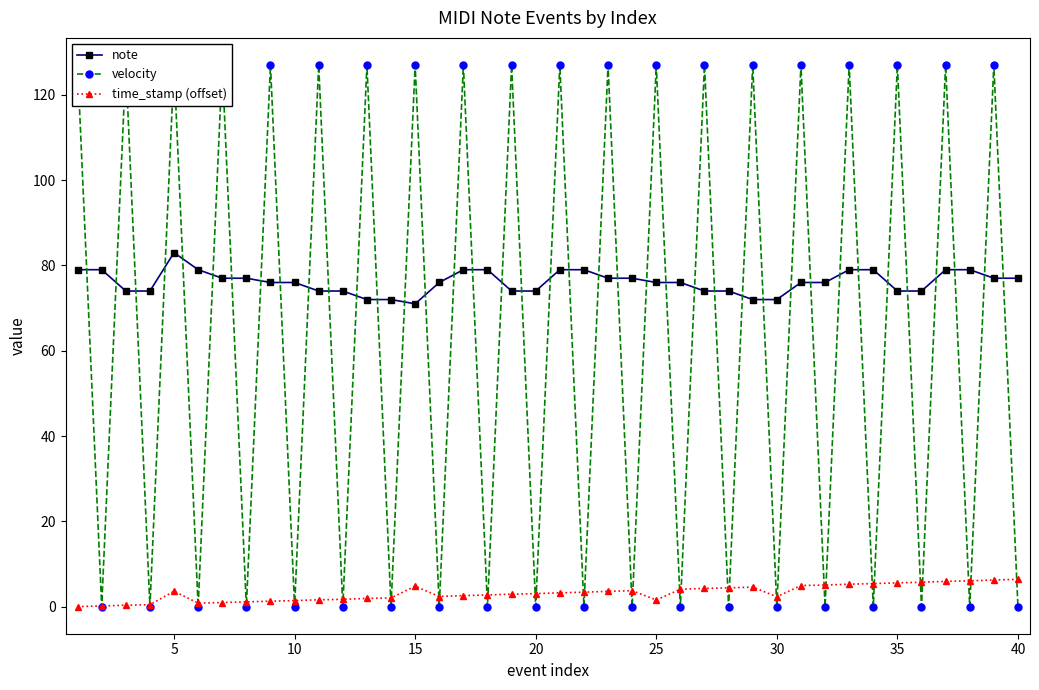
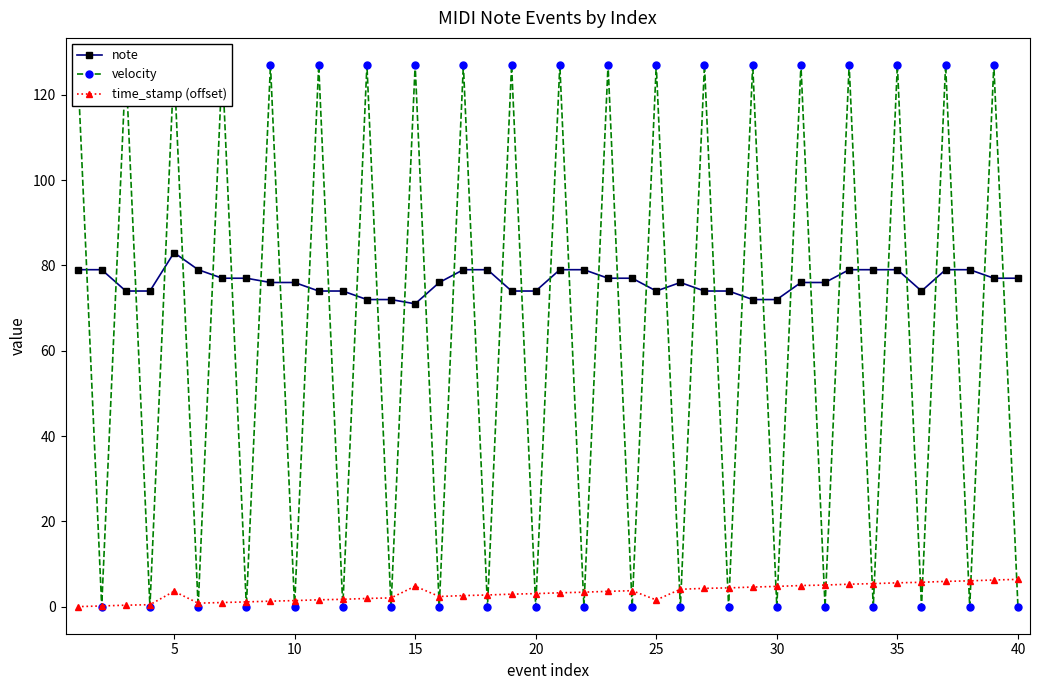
note, 25: 76 -> 74
time_stamp (offset), 30: 2 -> 5
note, 35: 74 -> 79
